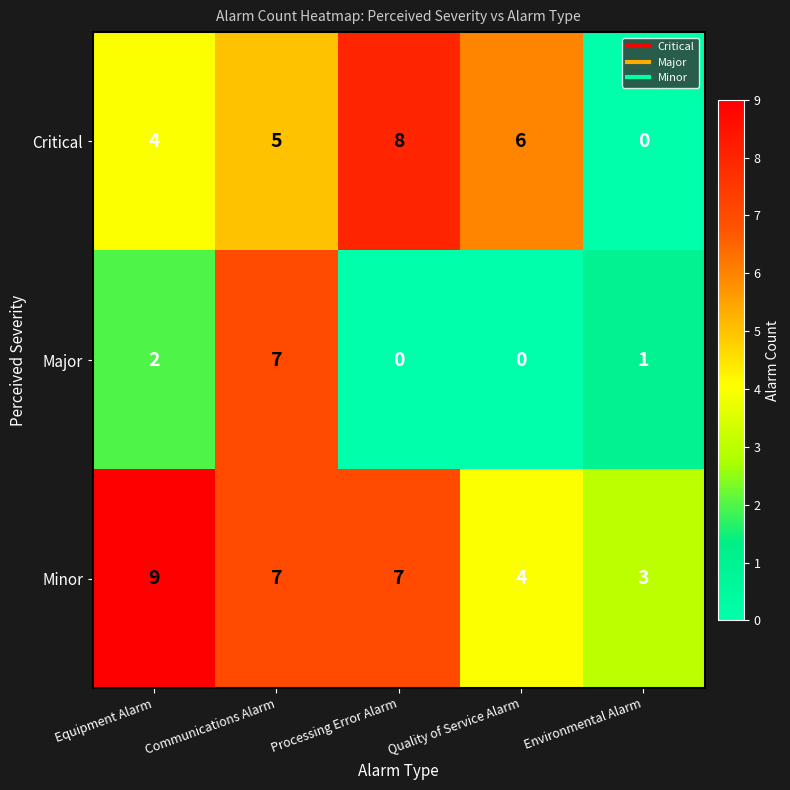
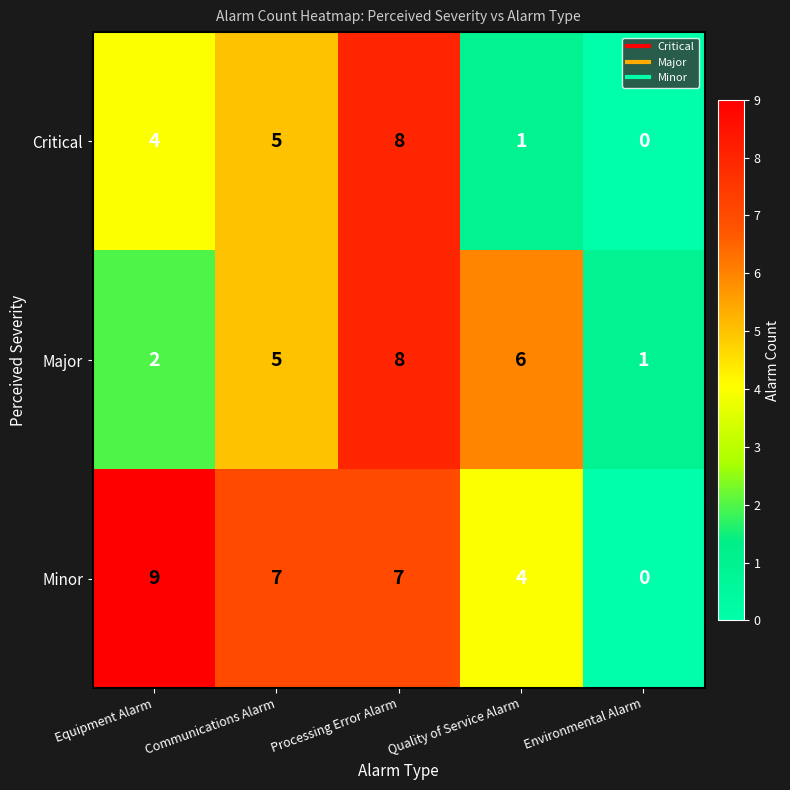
Critical, Quality of Service Alarm: 6 -> 1
Major, Communications Alarm: 7 -> 5
Major, Processing Error Alarm: 0 -> 8
Major, Quality of Service Alarm: 0 -> 6
Minor, Environmental Alarm: 3 -> 0
